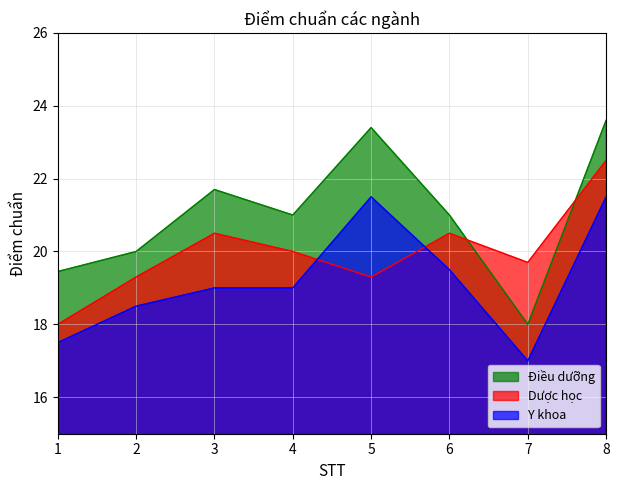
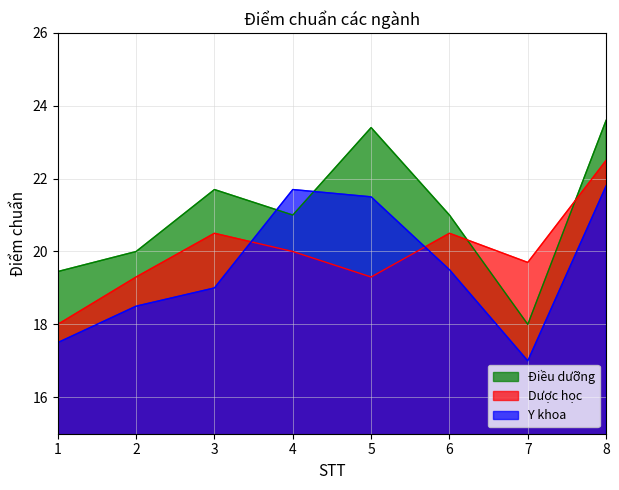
Y khoa, 4: 19.0 -> 21.7
Y khoa, 8: 21.5 -> 21.8
